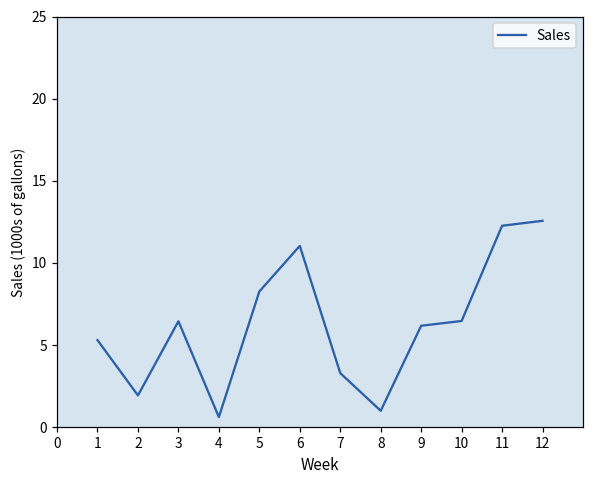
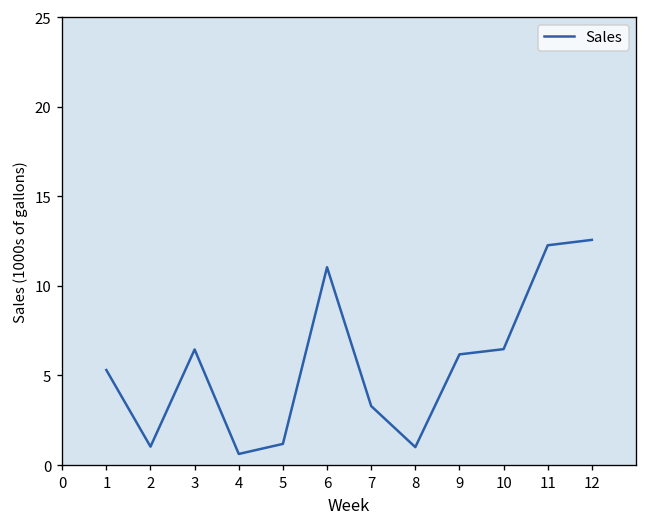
2: 1.9 -> 1.0
5: 8.3 -> 1.2
